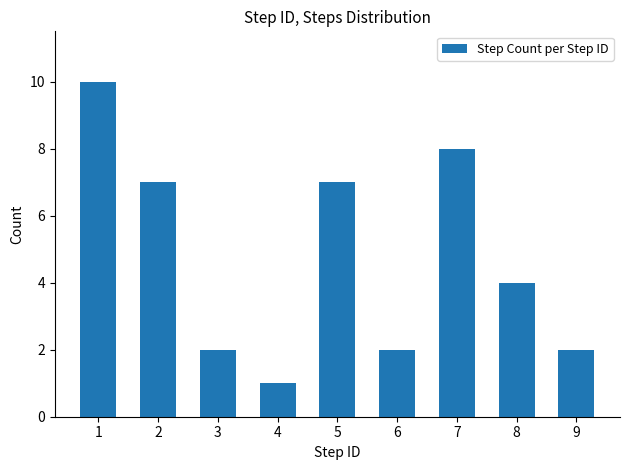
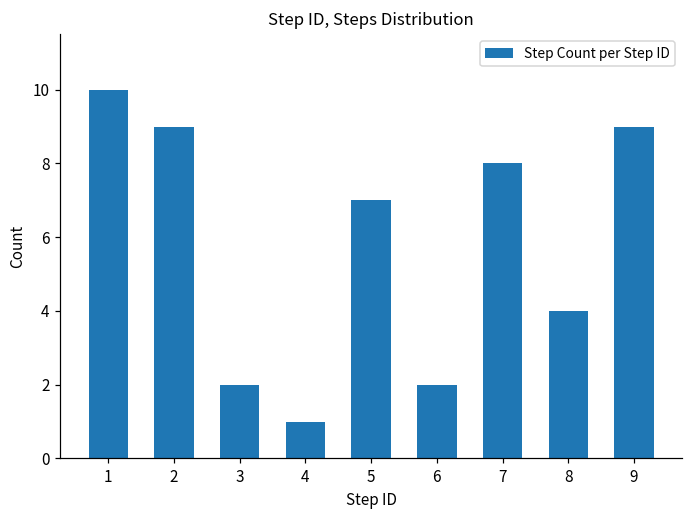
2: 7 -> 9
9: 2 -> 9
